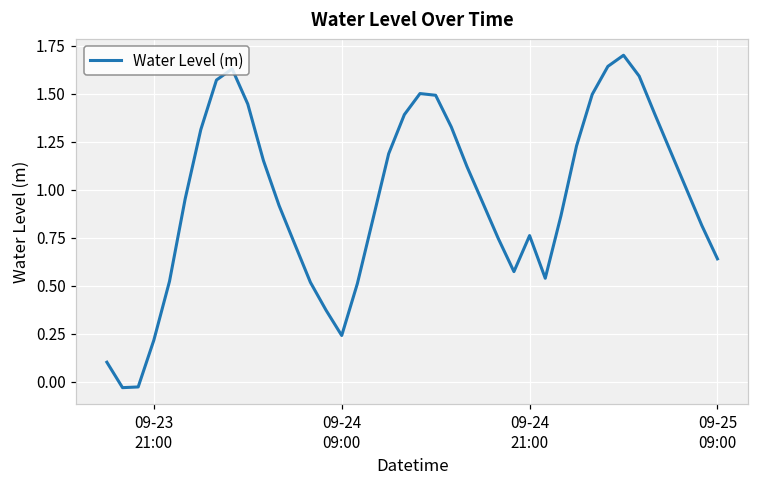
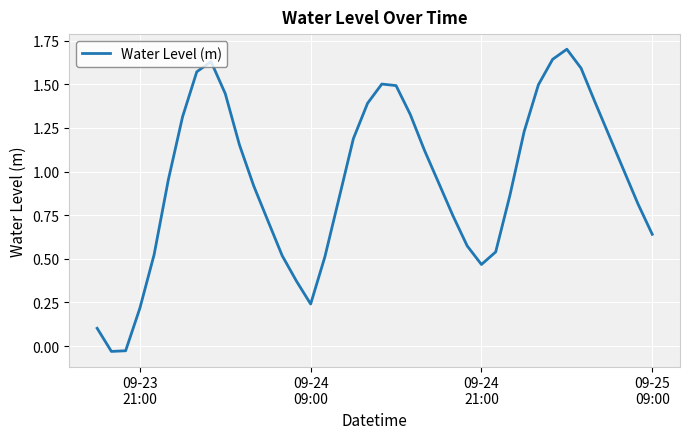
09-24 21:00: 0.76 -> 0.47
